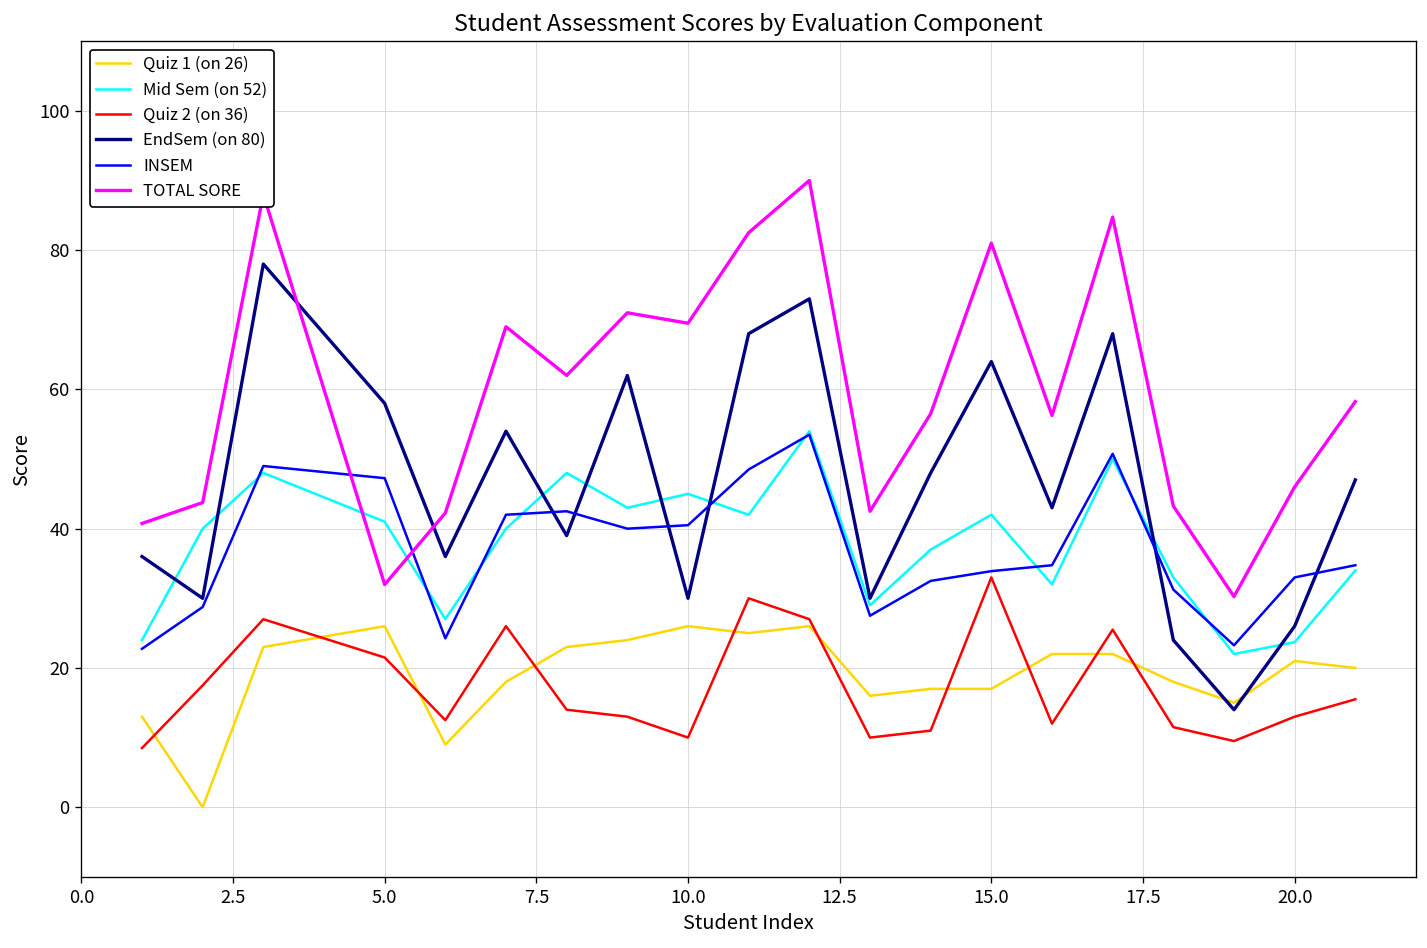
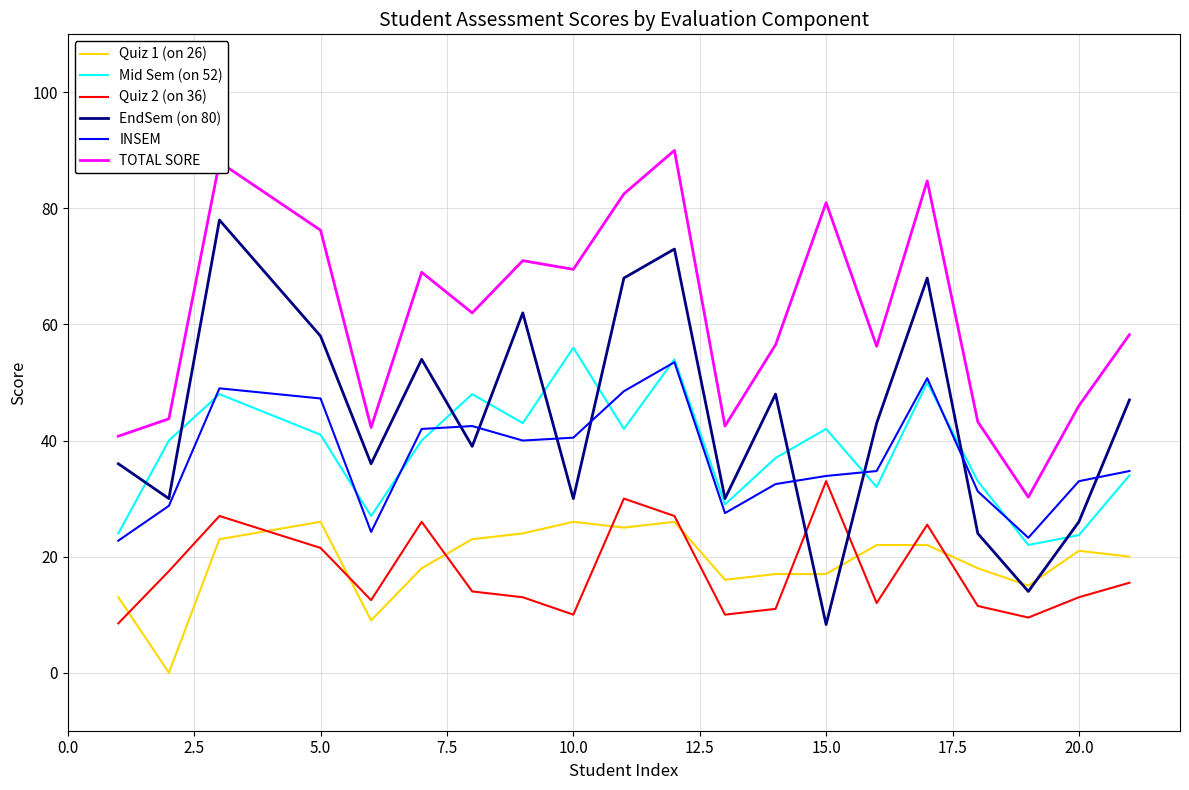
TOTAL SORE, 5.0: 32 -> 76
Mid Sem (on 52), 10.0: 45 -> 56
EndSem (on 80), 15.0: 64 -> 8
